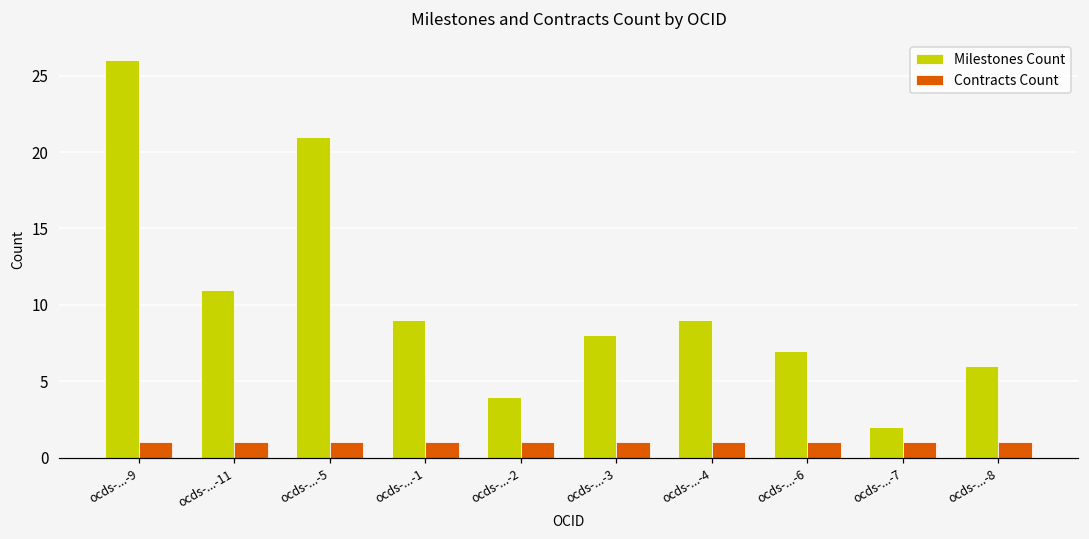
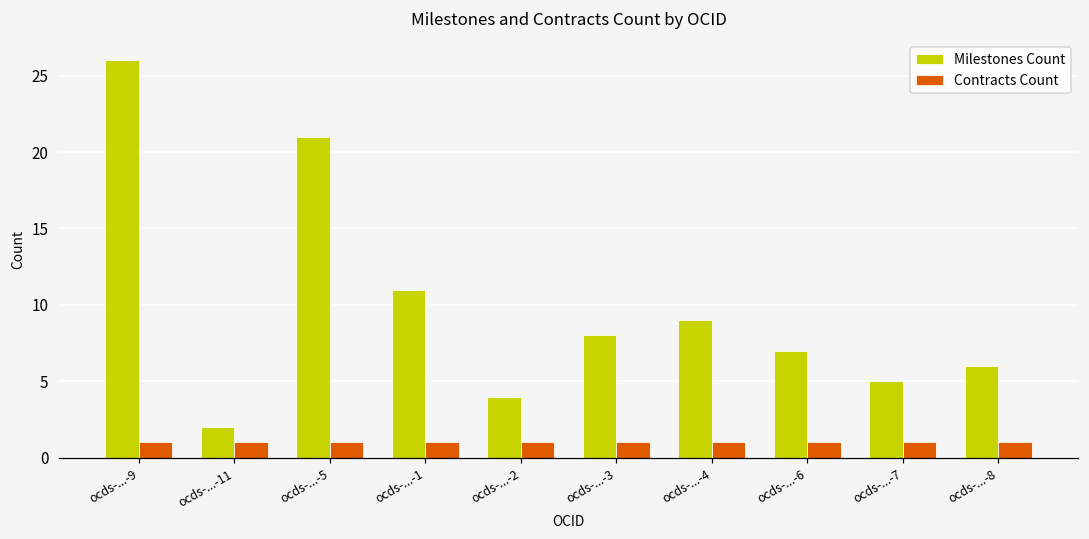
Milestones Count, ocds-...-11: 11 -> 2
Milestones Count, ocds-...-1: 9 -> 11
Milestones Count, ocds-...-7: 2 -> 5
